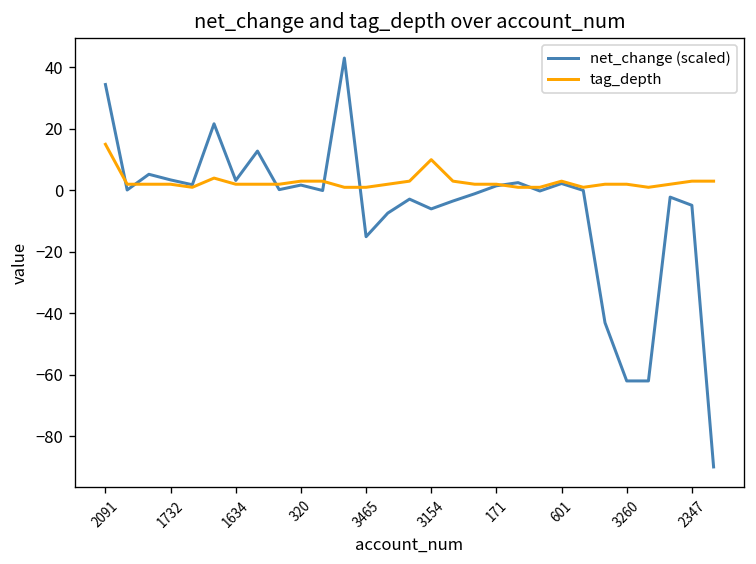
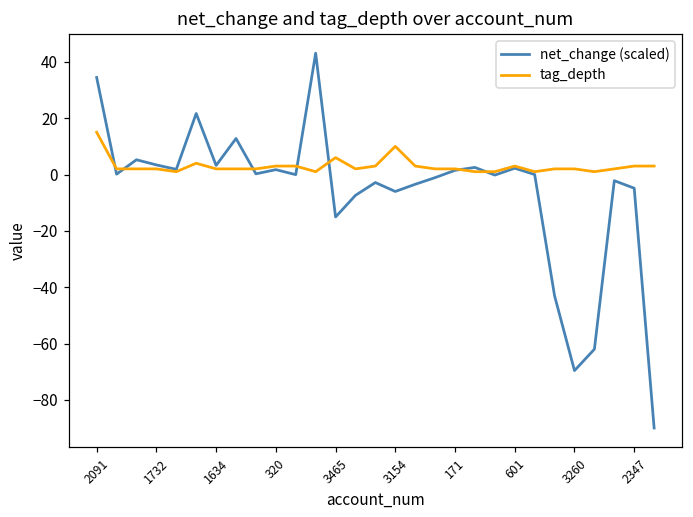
tag_depth, 3465: 1 -> 6
net_change (scaled), 3260: -62 -> -70
